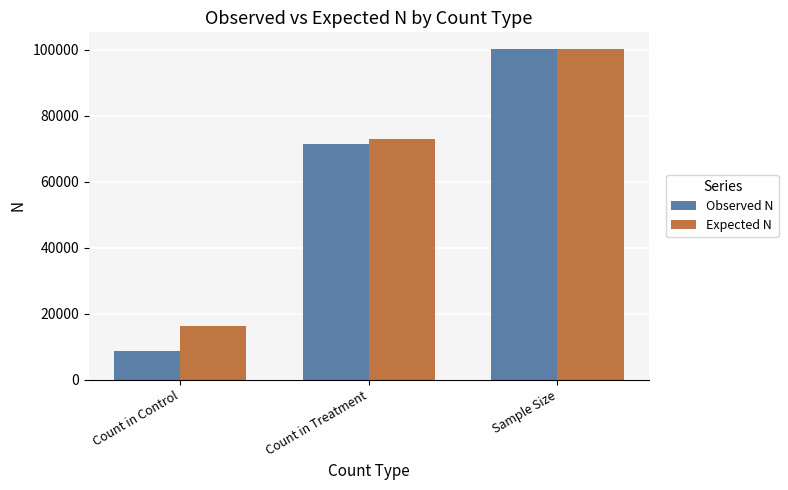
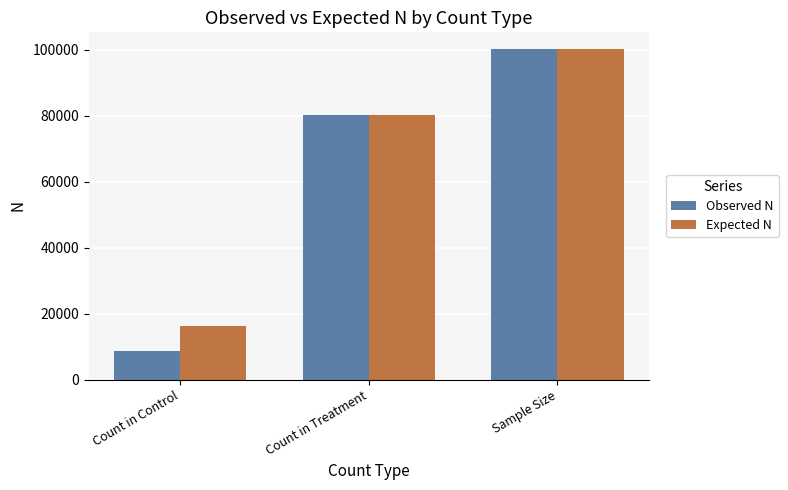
Observed N, Count in Treatment: 71000 -> 80000
Expected N, Count in Treatment: 73000 -> 80000
